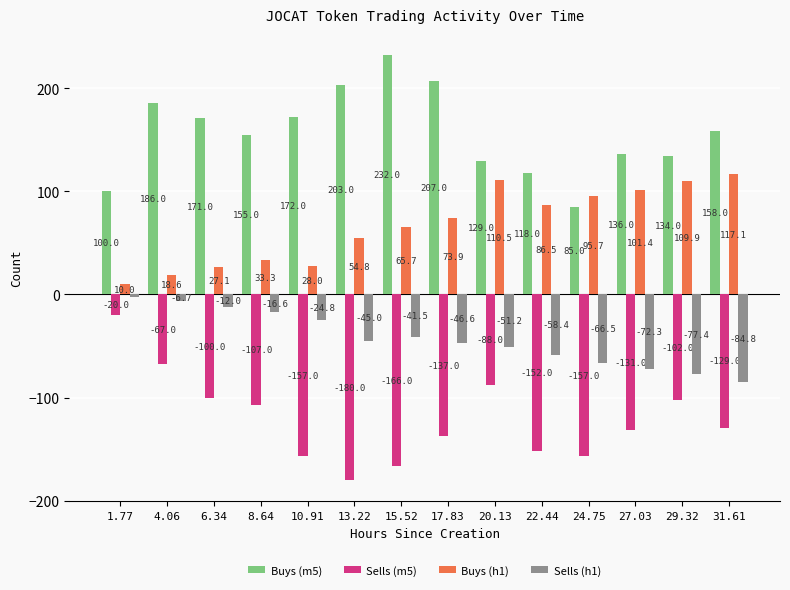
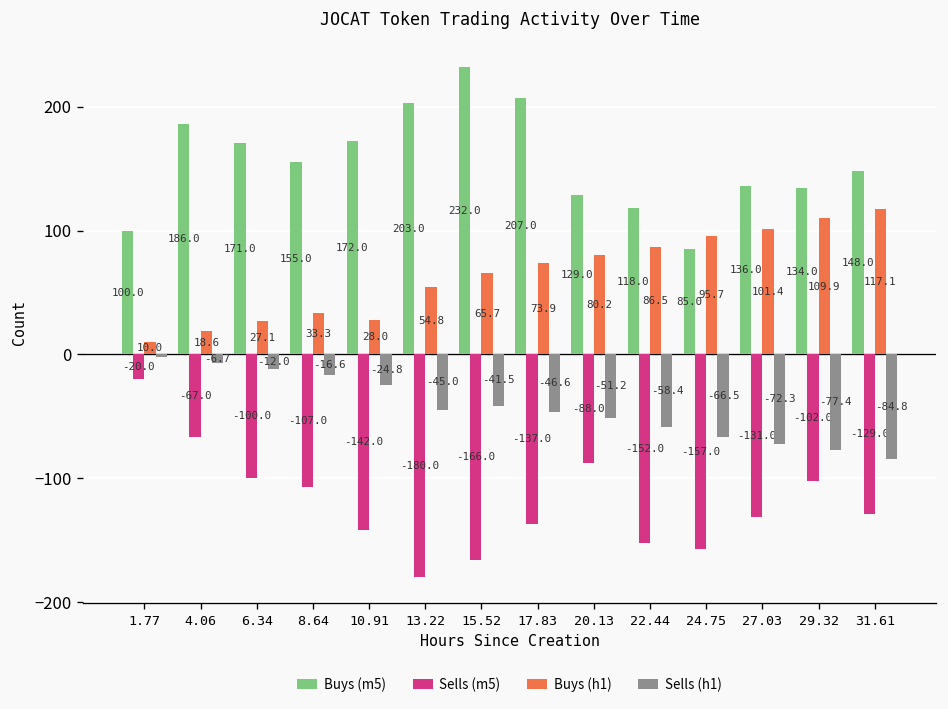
Sells (m5), 10.91: -157.0 -> -142.0
Buys (h1), 20.13: 110.5 -> 80.2
Buys (m5), 31.61: 158.0 -> 148.0
